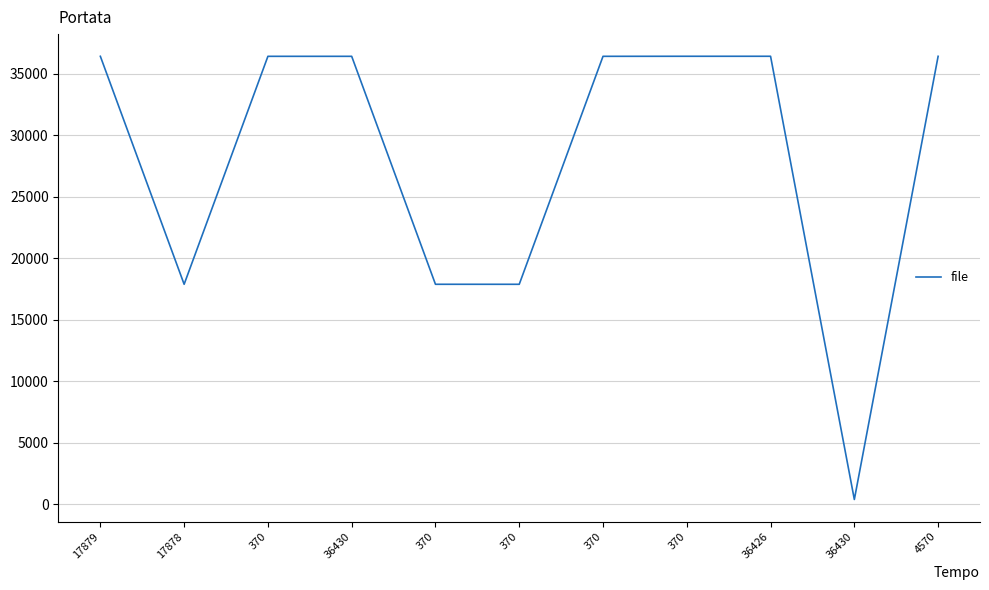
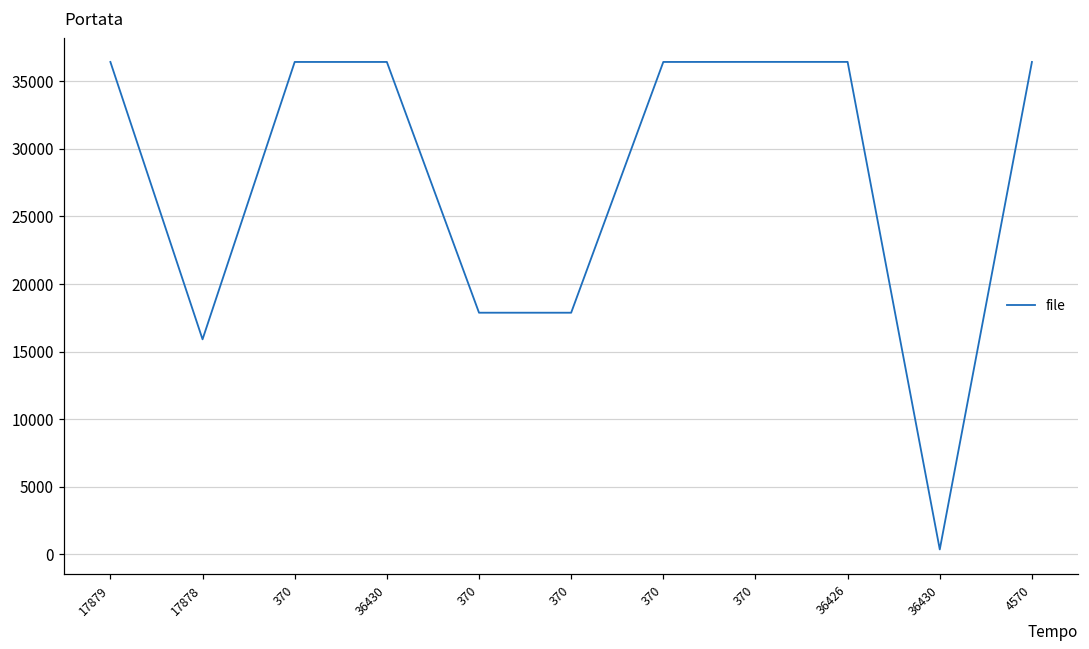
17878: 17900 -> 15900
